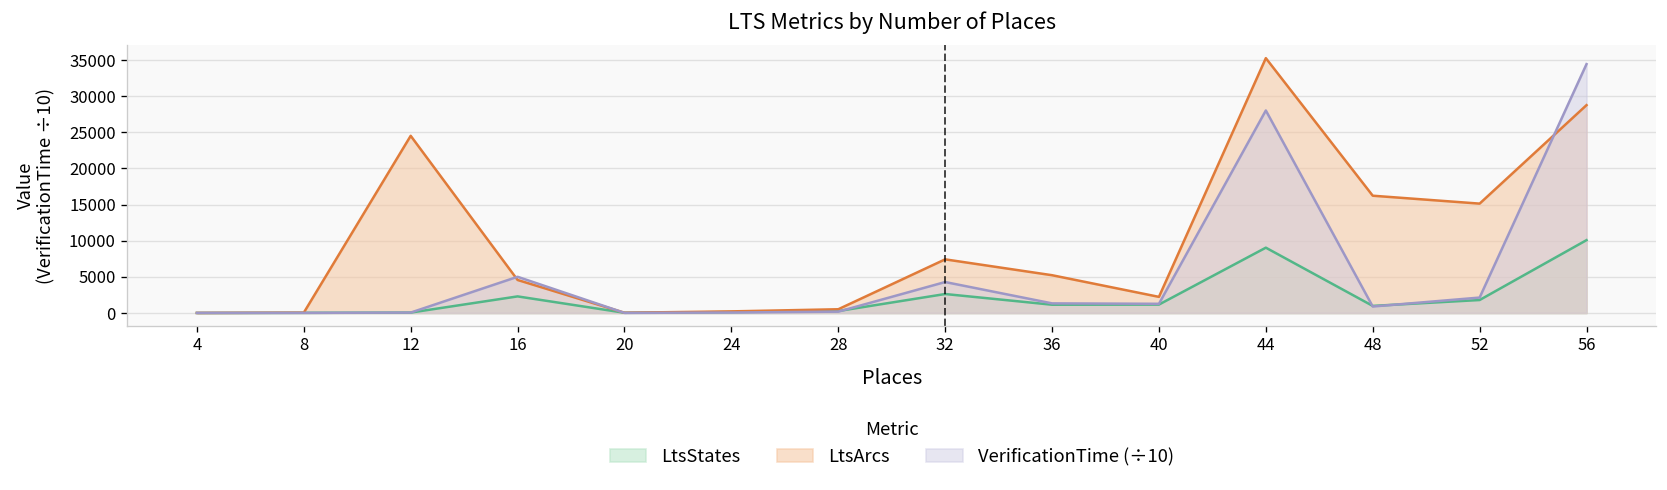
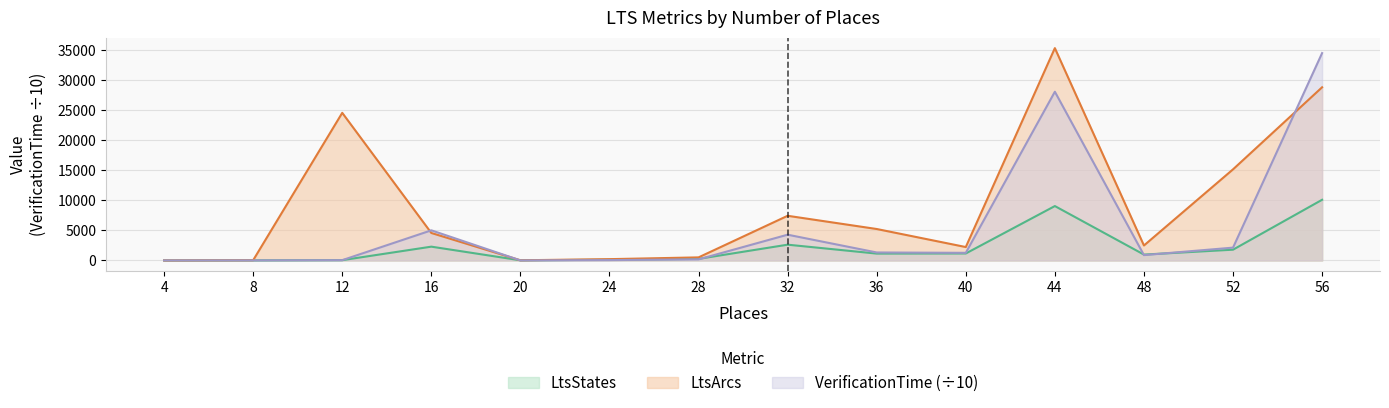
LtsArcs, 48: 16000 -> 2000
